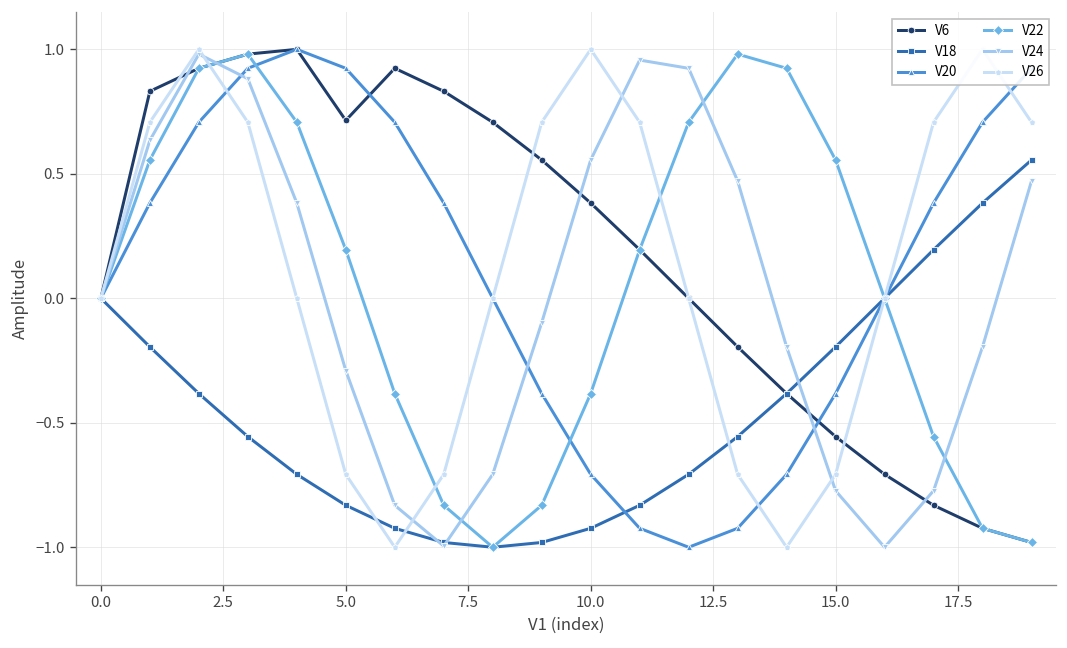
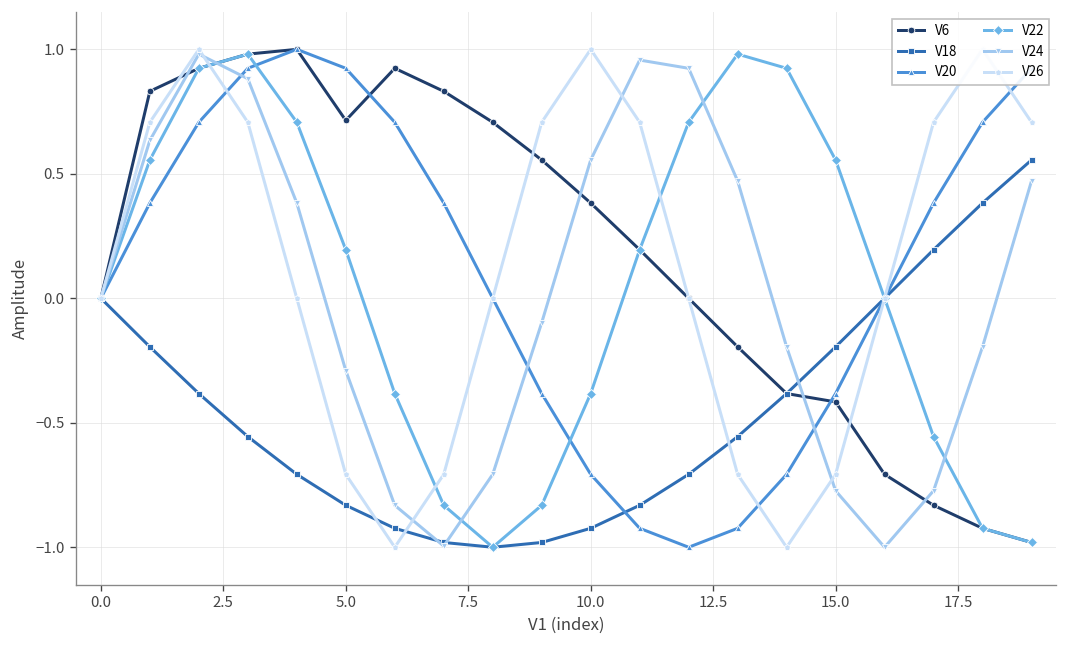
V6, 15.0: -0.56 -> -0.42
